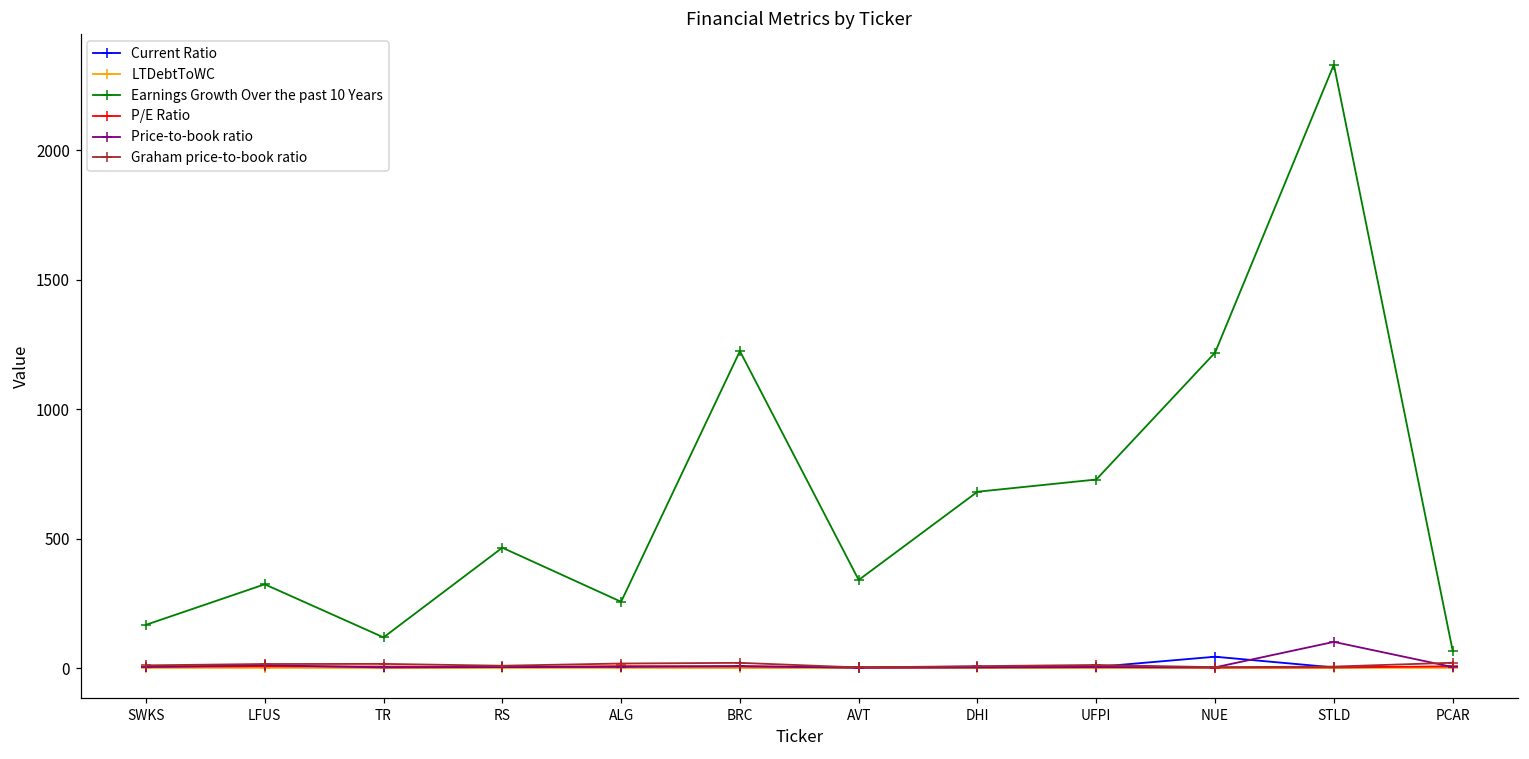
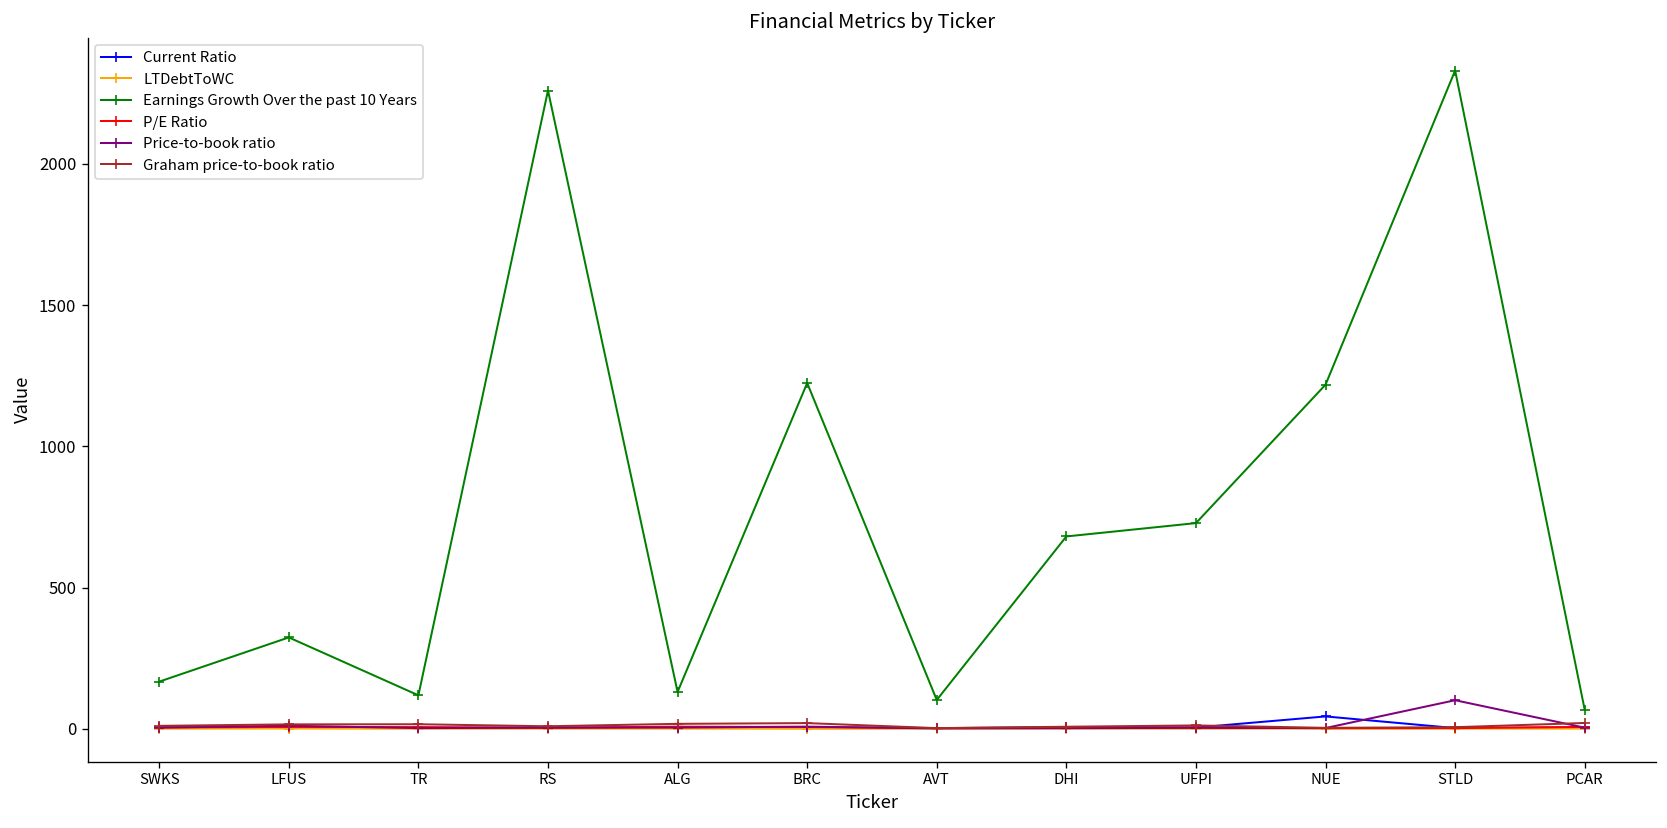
Earnings Growth Over the past 10 Years, RS: 460 -> 2260
Earnings Growth Over the past 10 Years, ALG: 260 -> 130
Earnings Growth Over the past 10 Years, AVT: 340 -> 100
